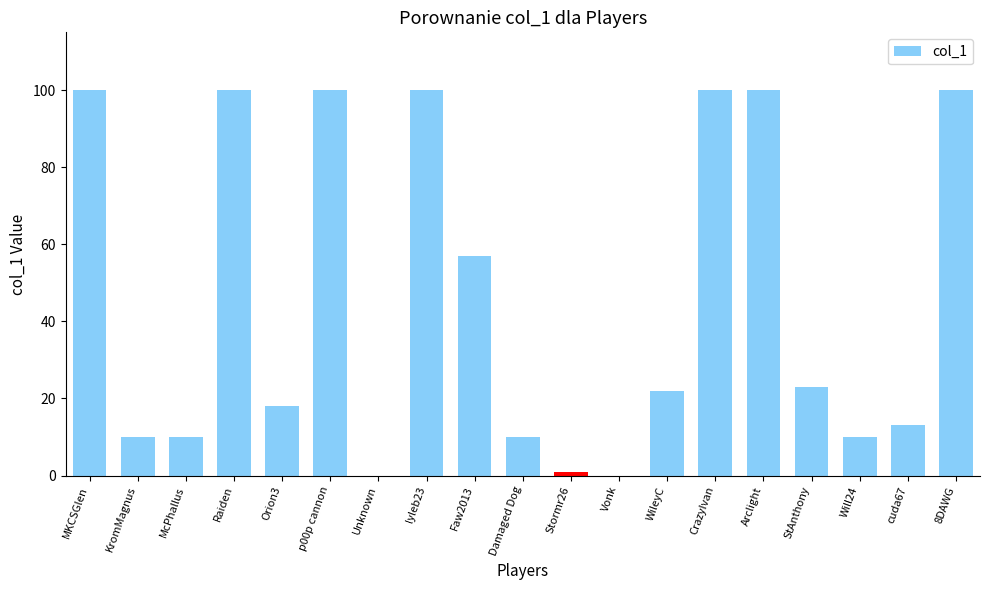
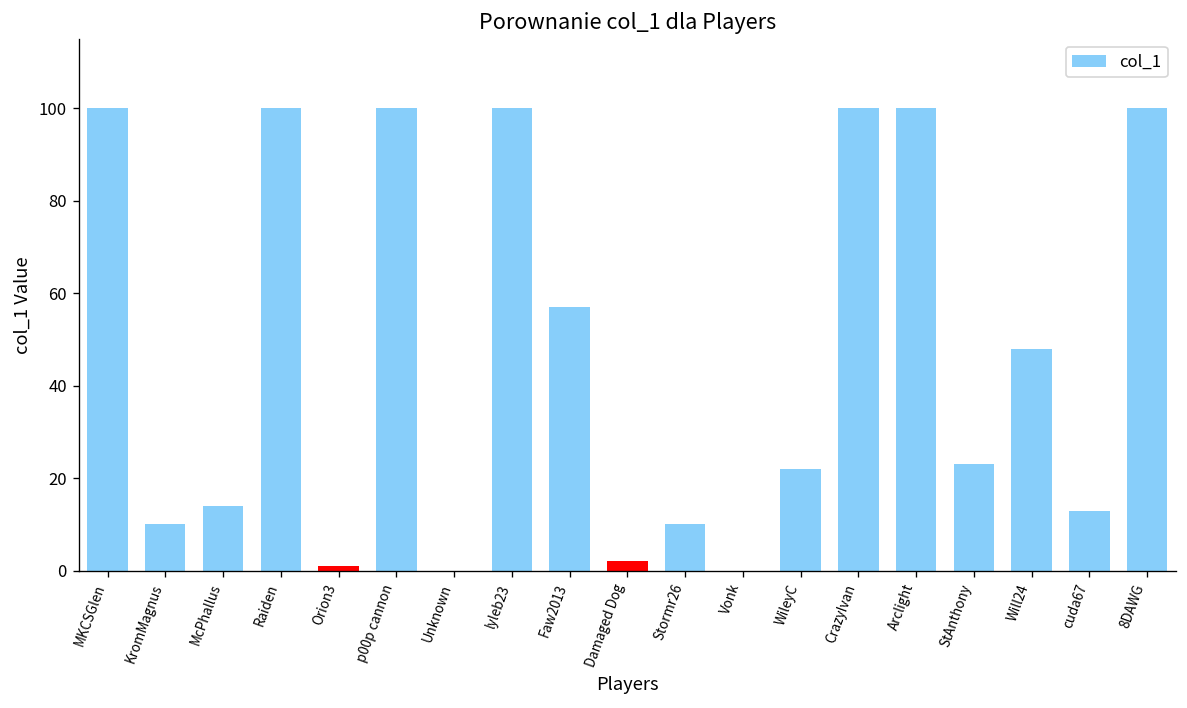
McPhallus: 10 -> 14
Orion3: 18 -> 1
Damaged Dog: 10 -> 2
Stormr26: 1 -> 10
Will24: 10 -> 48
